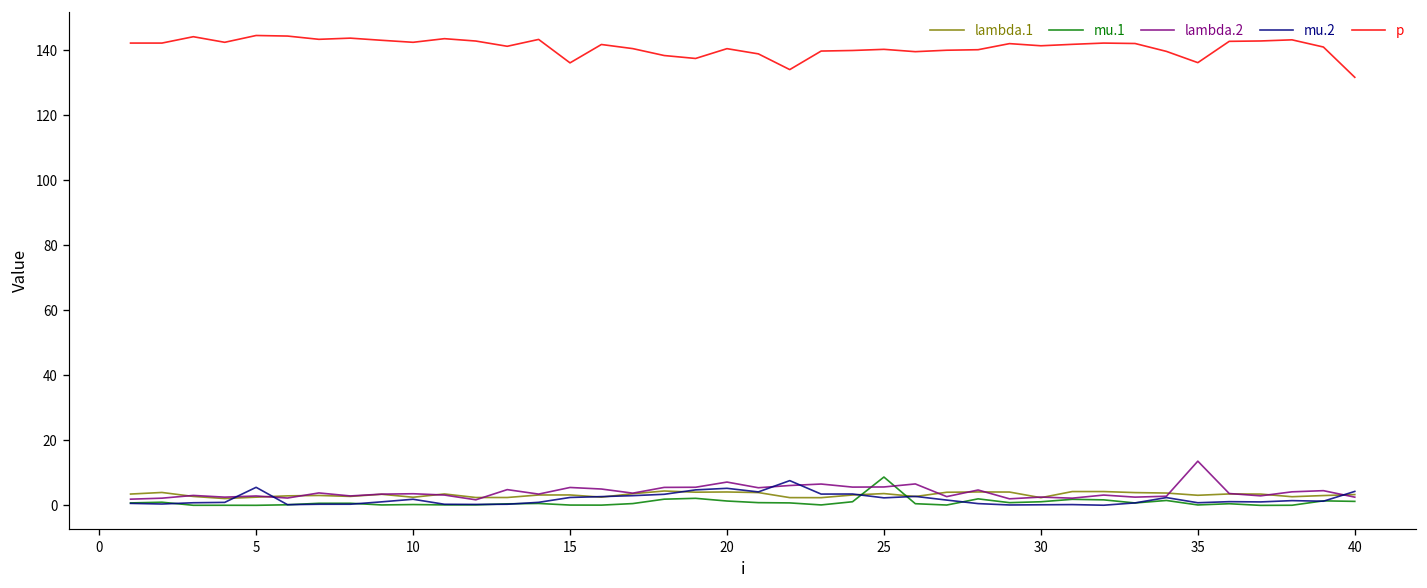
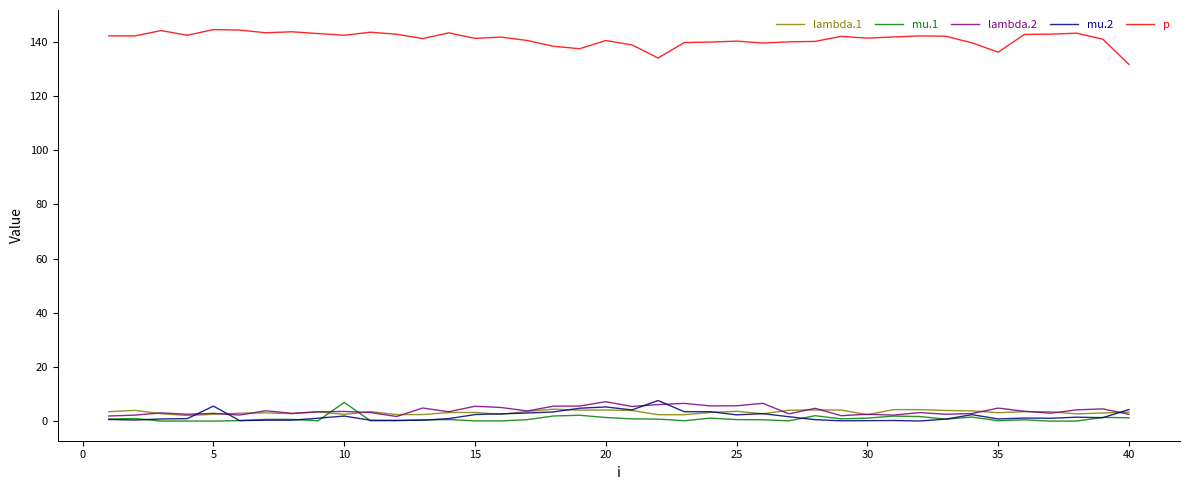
mu.1, 10: 0 -> 7
p, 15: 136 -> 141
mu.1, 25: 9 -> 1
lambda.2, 35: 14 -> 5
